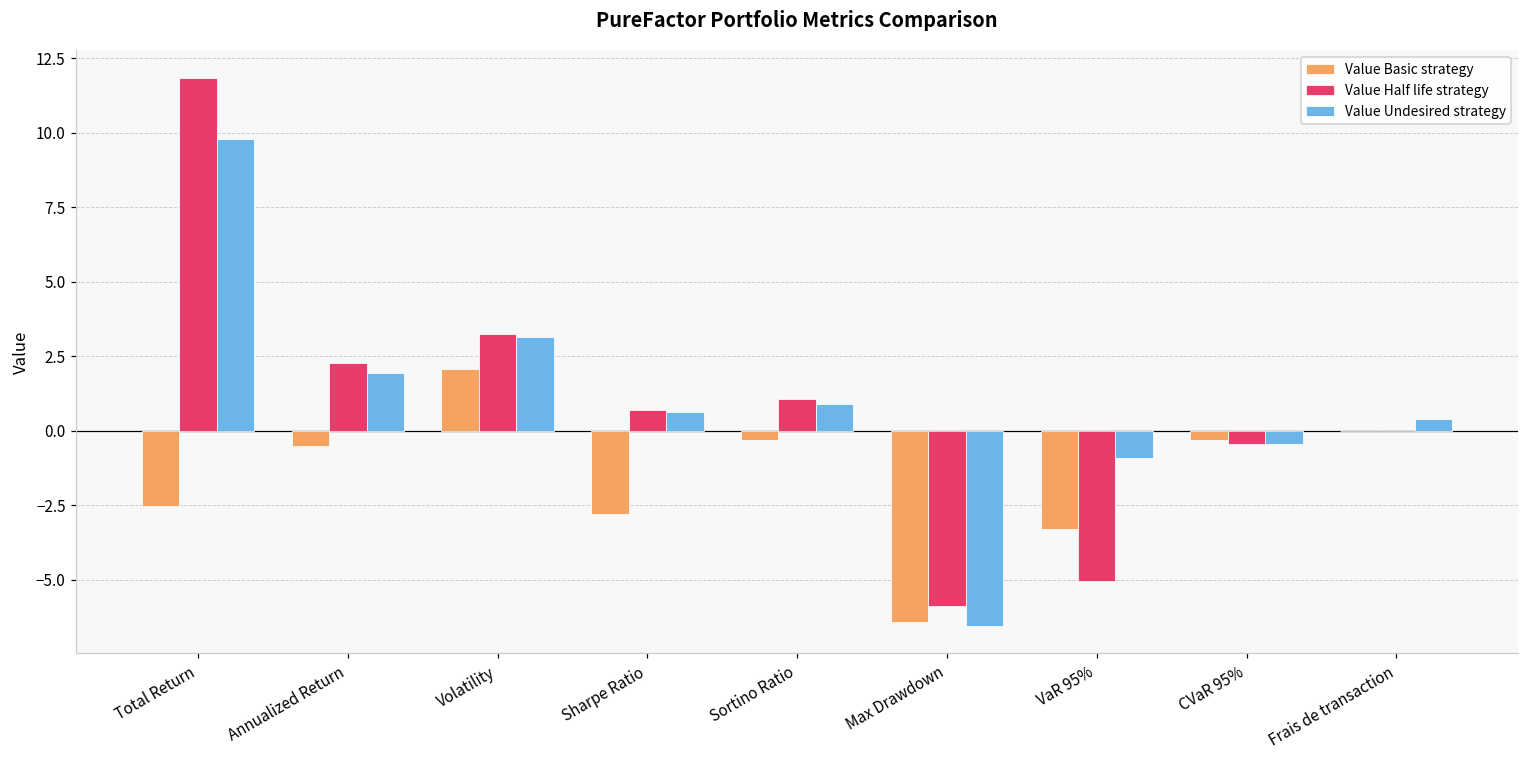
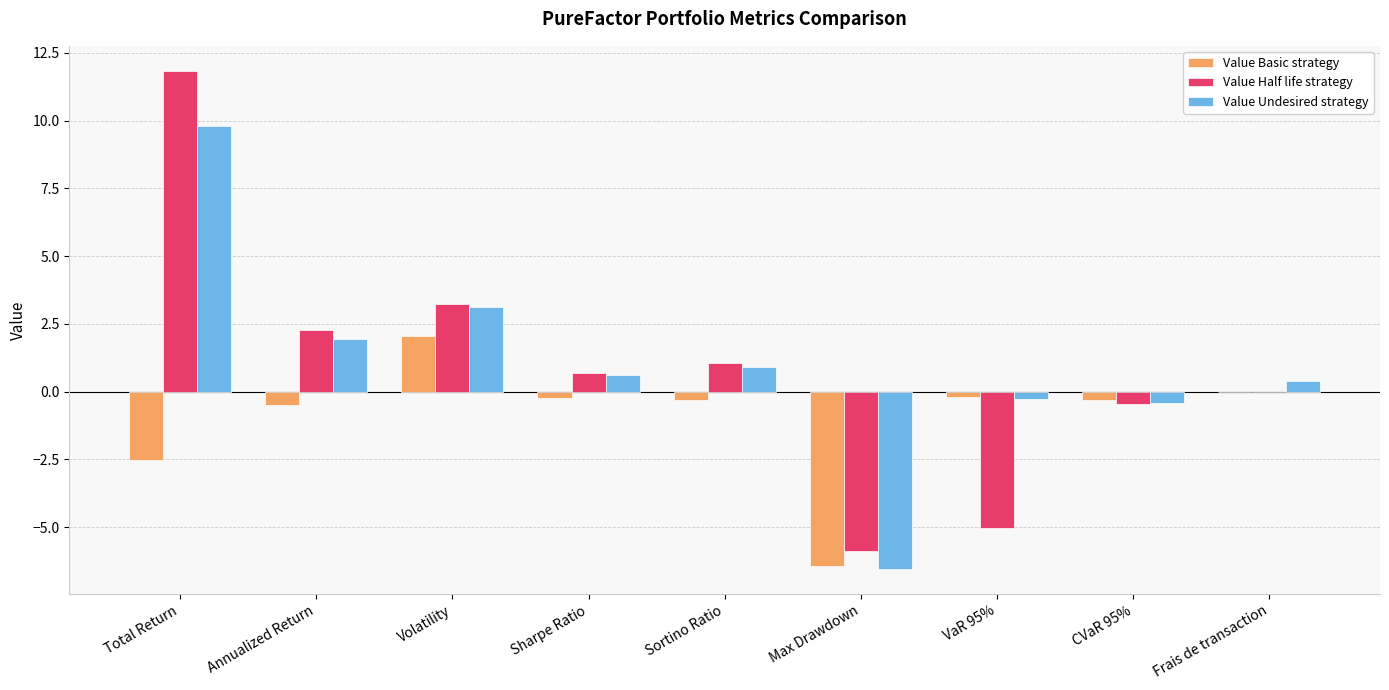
Value Basic strategy, Sharpe Ratio: -2.8 -> -0.3
Value Basic strategy, VaR 95%: -3.3 -> -0.2
Value Undesired strategy, VaR 95%: -0.9 -> -0.3
